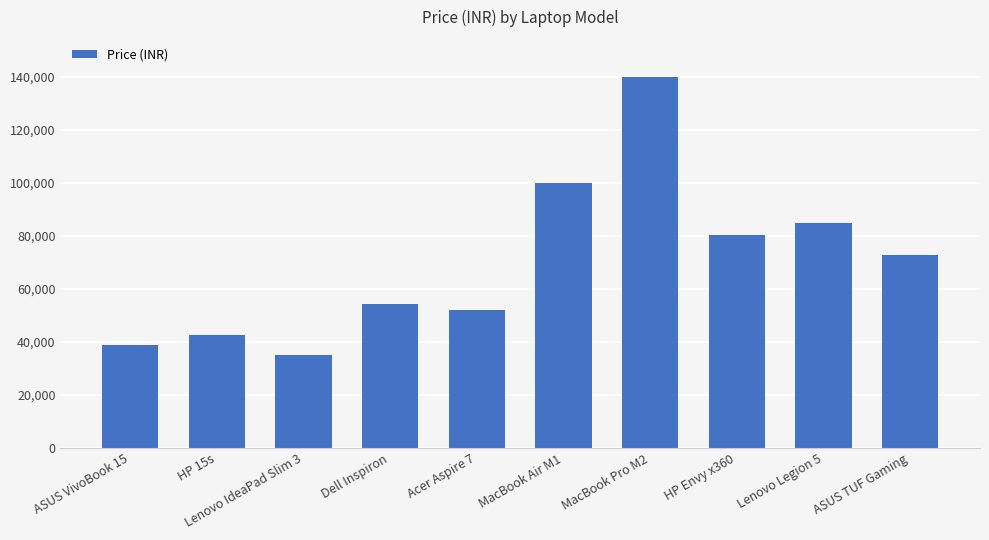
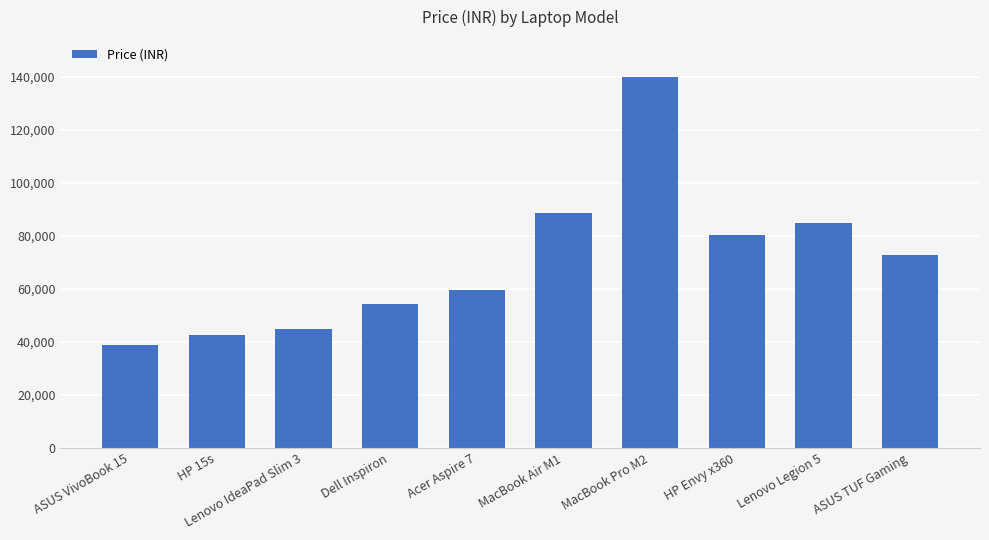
Lenovo IdeaPad Slim 3: 35,000 -> 45,000
Acer Aspire 7: 52,000 -> 60,000
MacBook Air M1: 100,000 -> 89,000
